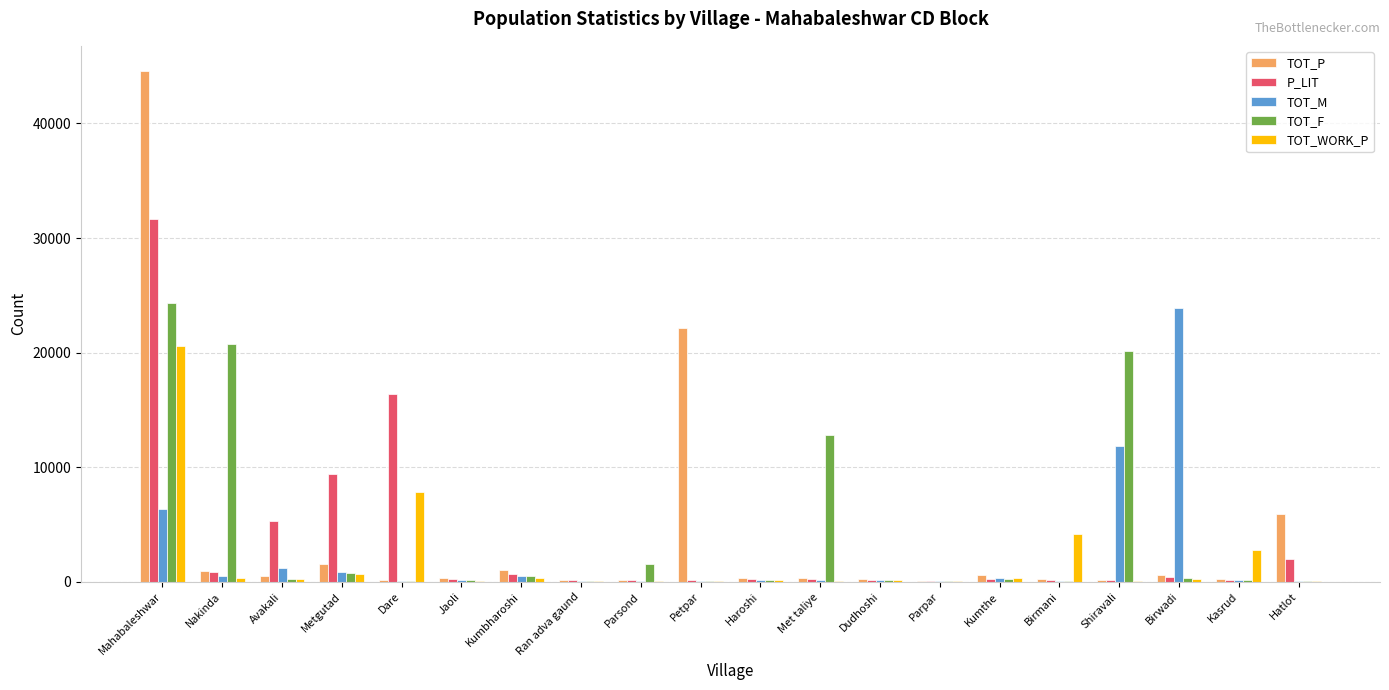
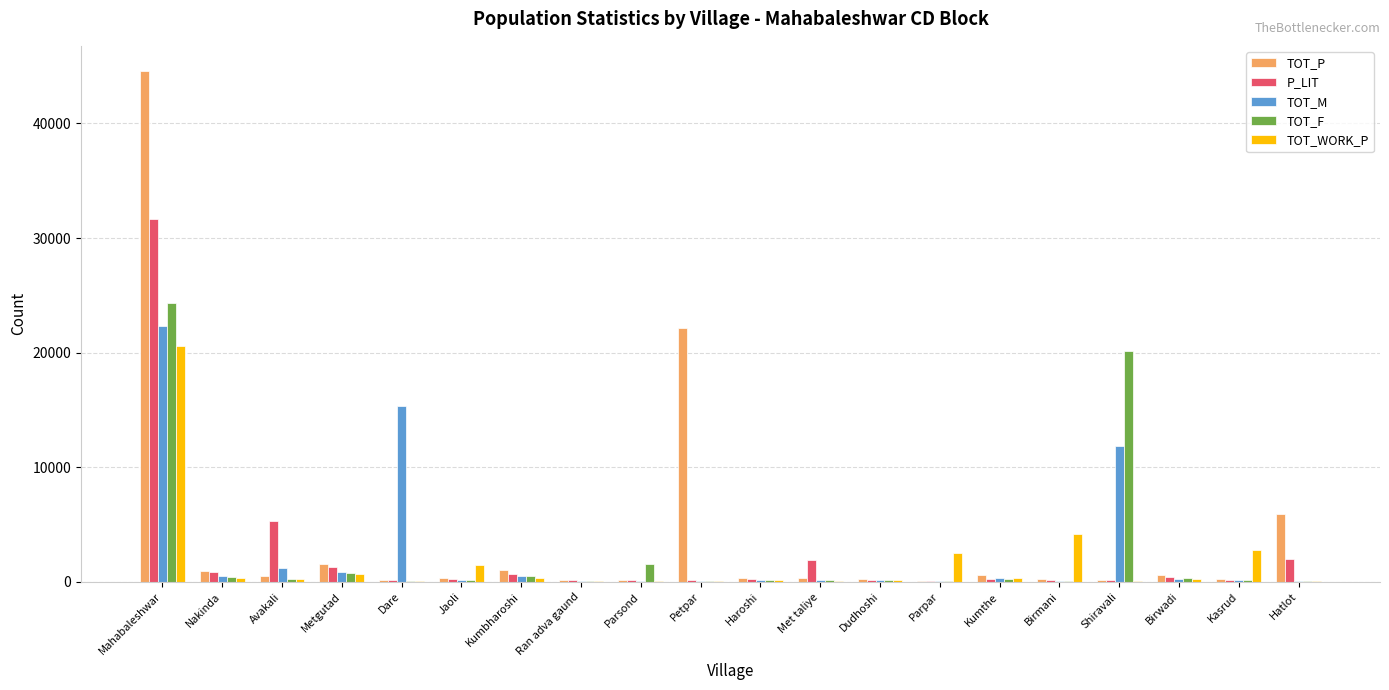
TOT_M, Mahabaleshwar: 6400 -> 22300
TOT_F, Nakinda: 20800 -> 400
P_LIT, Metgutad: 9400 -> 1300
P_LIT, Dare: 16400 -> 100
TOT_M, Dare: 100 -> 15300
TOT_WORK_P, Dare: 7800 -> 100
TOT_WORK_P, Jaoli: 100 -> 1500
P_LIT, Met taliye: 200 -> 1900
TOT_F, Met taliye: 12800 -> 100
TOT_WORK_P, Parpar: 100 -> 2500
TOT_M, Birwadi: 23900 -> 300
